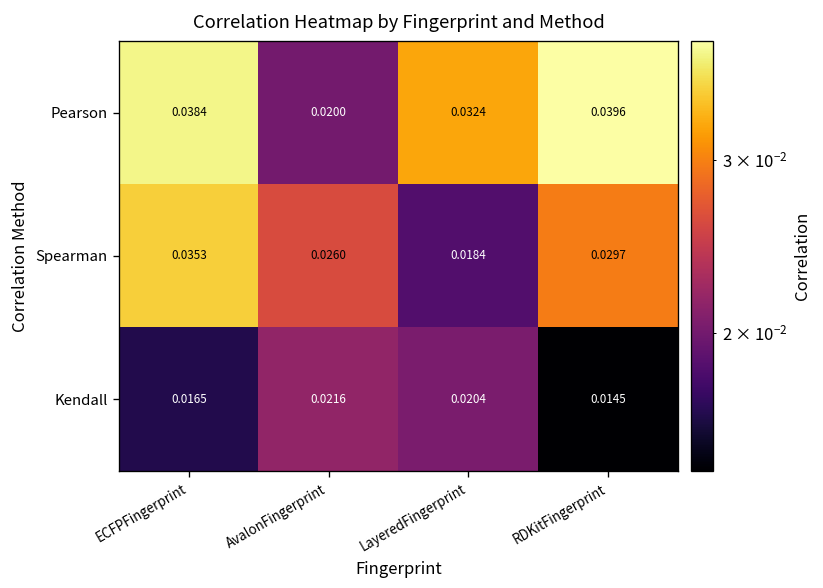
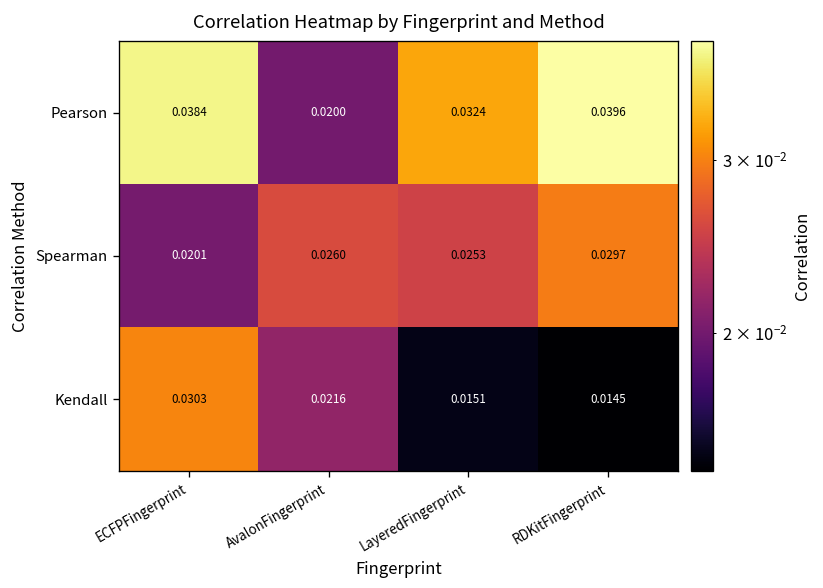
Spearman, ECFPFingerprint: 0.0353 -> 0.0201
Spearman, LayeredFingerprint: 0.0184 -> 0.0253
Kendall, ECFPFingerprint: 0.0165 -> 0.0303
Kendall, LayeredFingerprint: 0.0204 -> 0.0151
